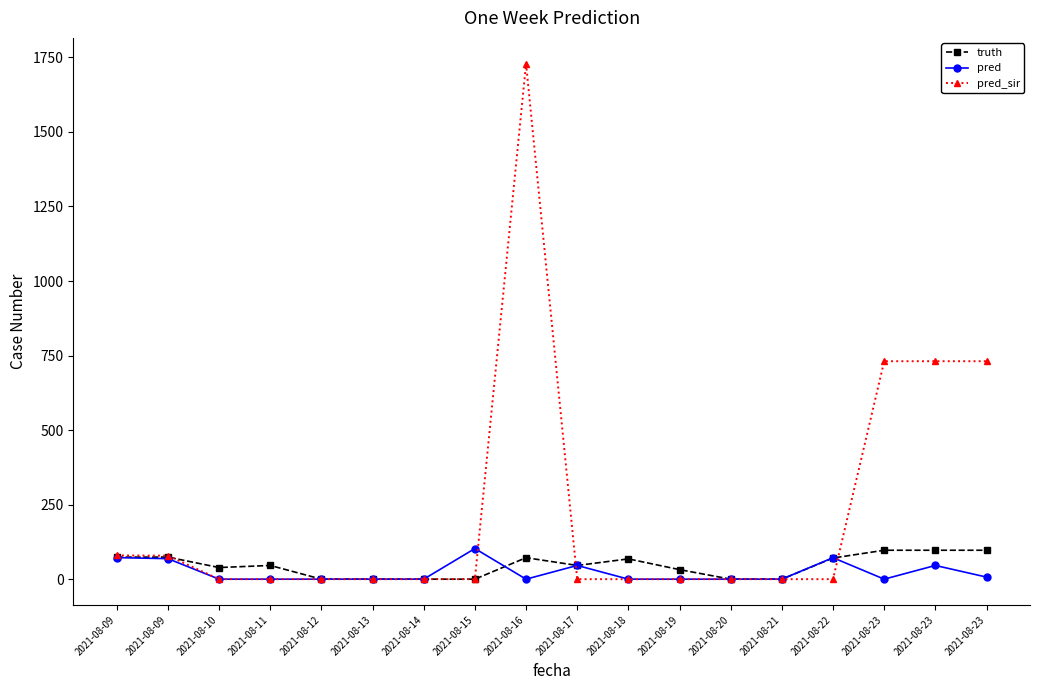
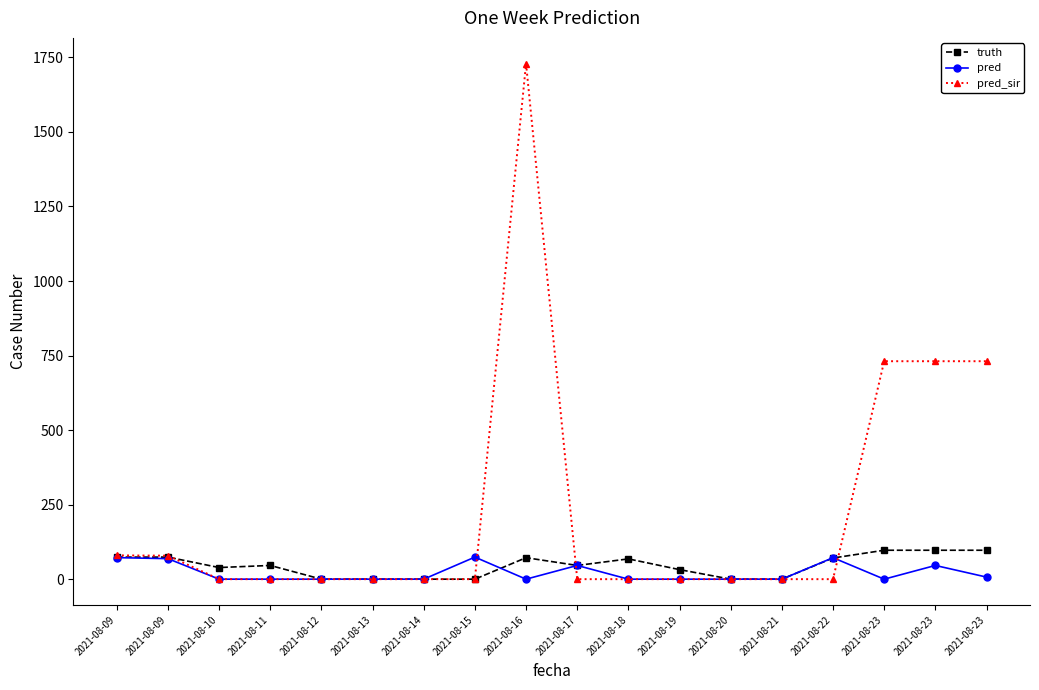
pred, 2021-08-15: 100 -> 70
